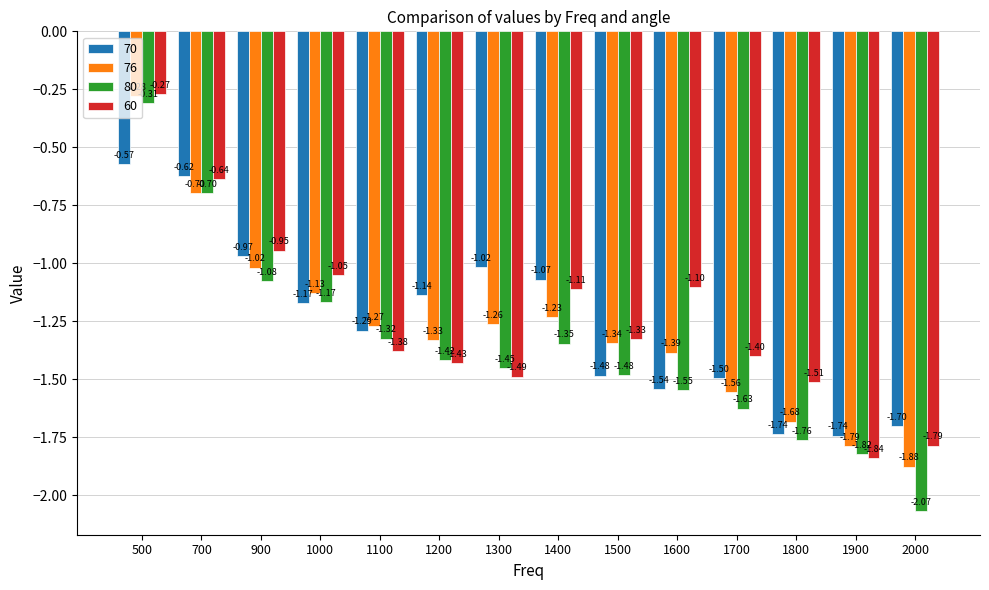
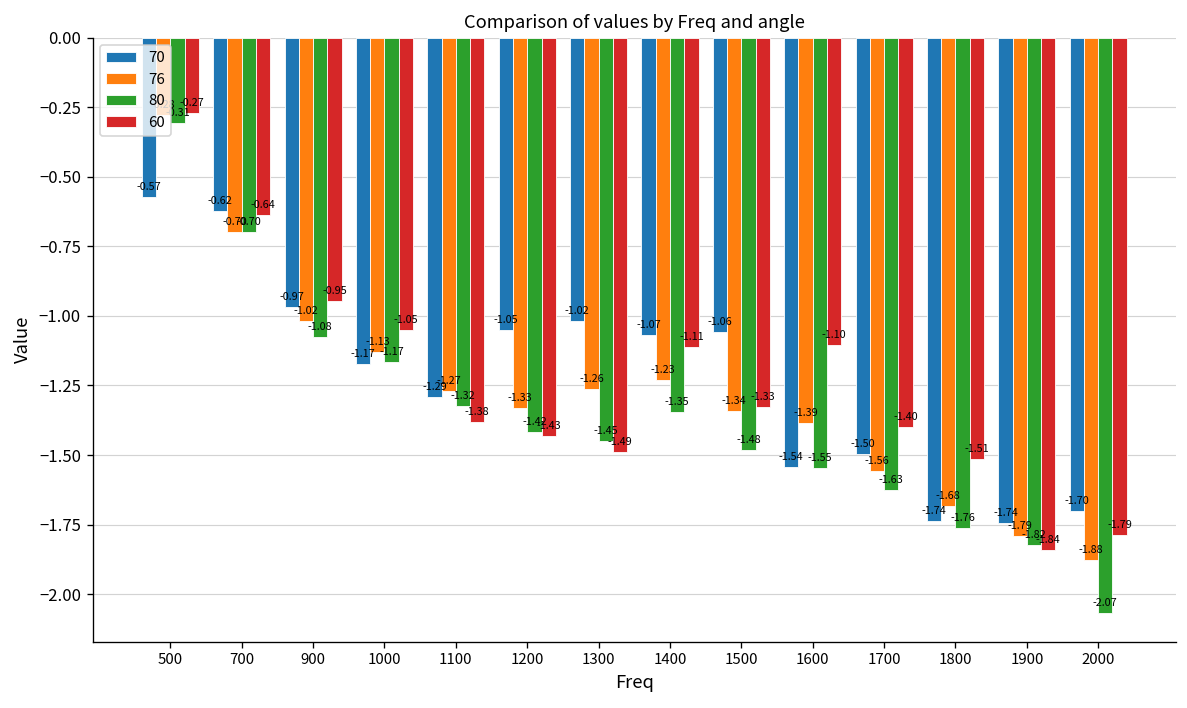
70, 1200: -1.14 -> -1.05
70, 1500: -1.48 -> -1.06
